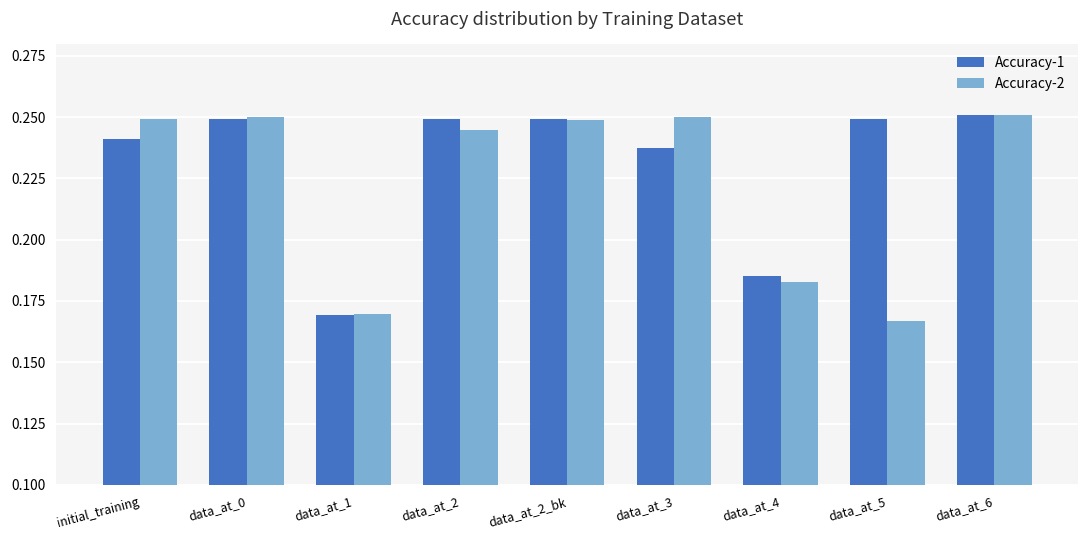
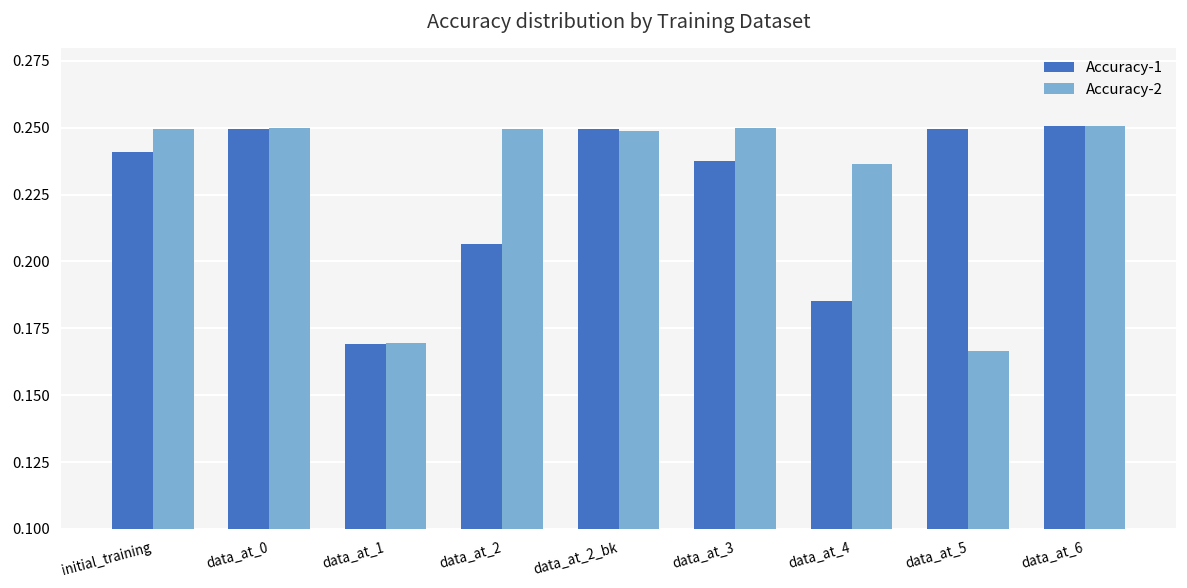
Accuracy-1, data_at_2: 0.249 -> 0.206
Accuracy-2, data_at_2: 0.245 -> 0.249
Accuracy-2, data_at_4: 0.183 -> 0.236
